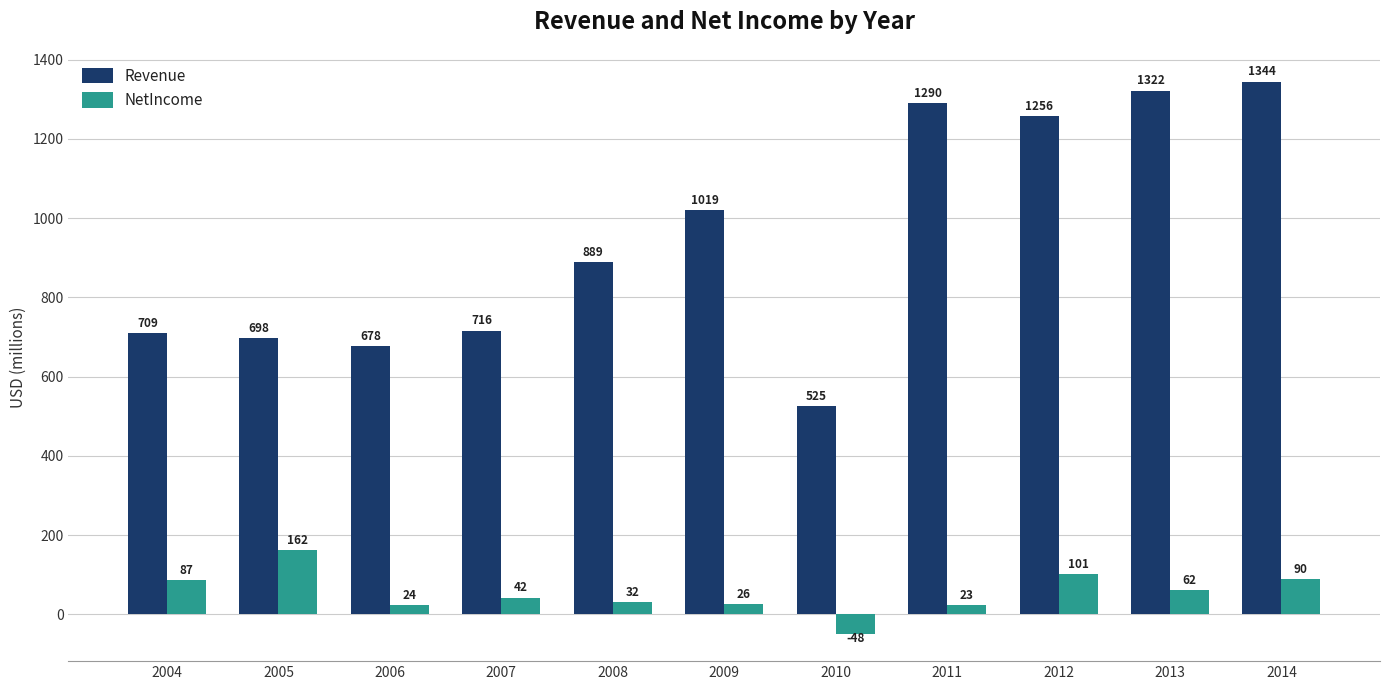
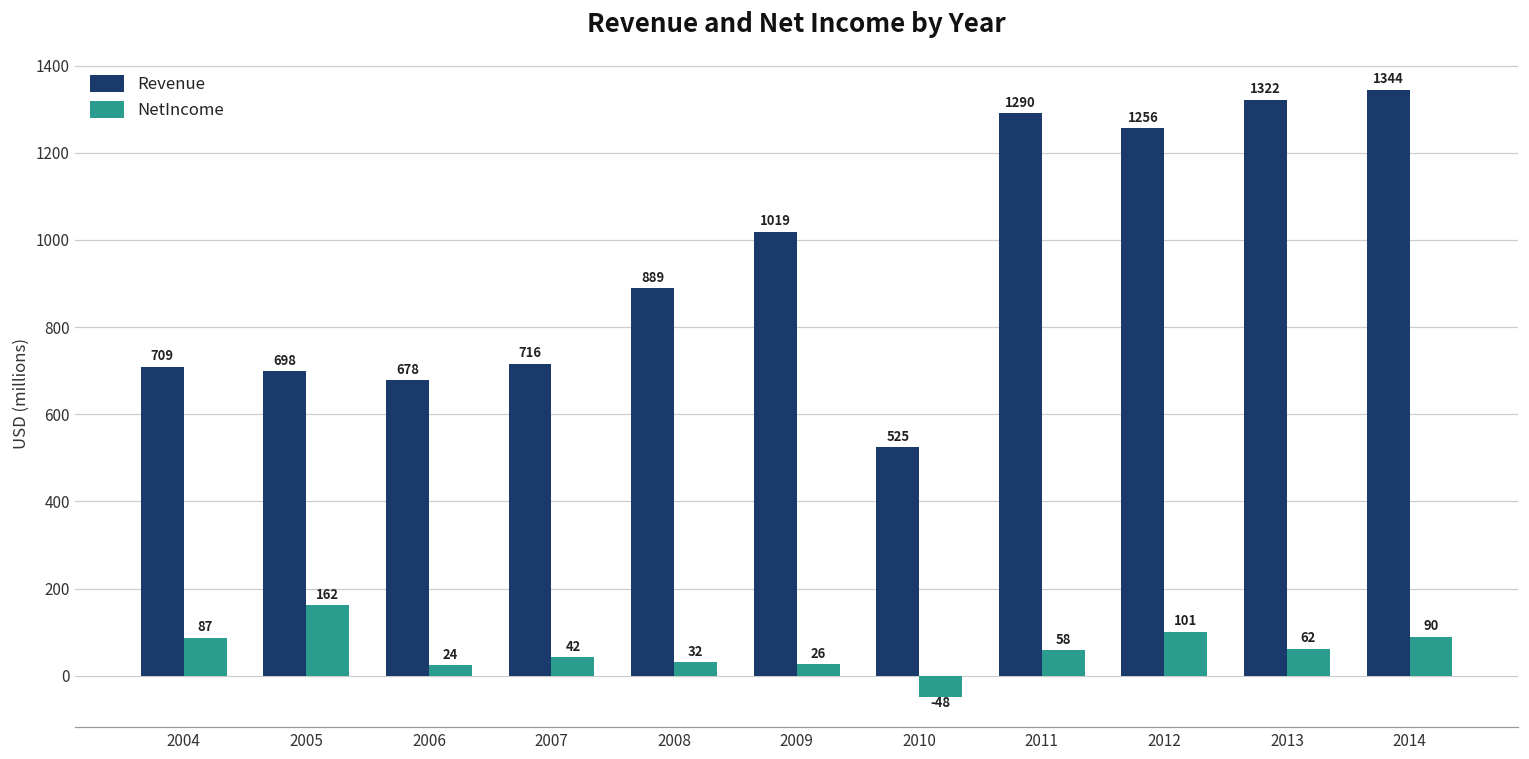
NetIncome, 2011: 23 -> 58
